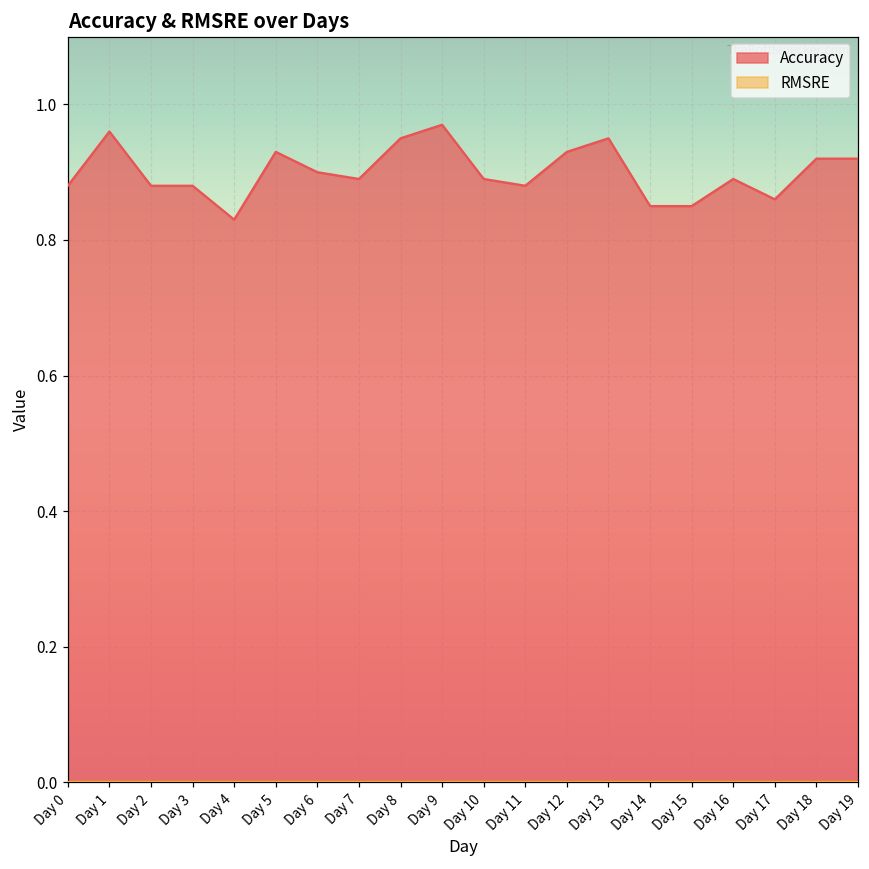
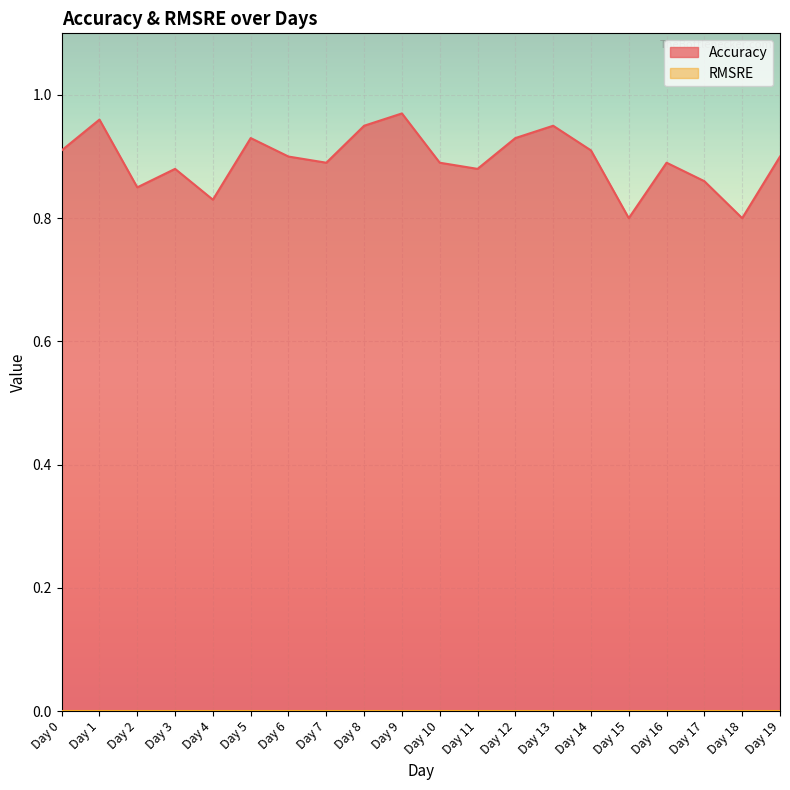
Accuracy, Day 0: 0.88 -> 0.91
Accuracy, Day 2: 0.88 -> 0.85
Accuracy, Day 14: 0.85 -> 0.91
Accuracy, Day 15: 0.85 -> 0.80
Accuracy, Day 18: 0.92 -> 0.80
Accuracy, Day 19: 0.92 -> 0.90
